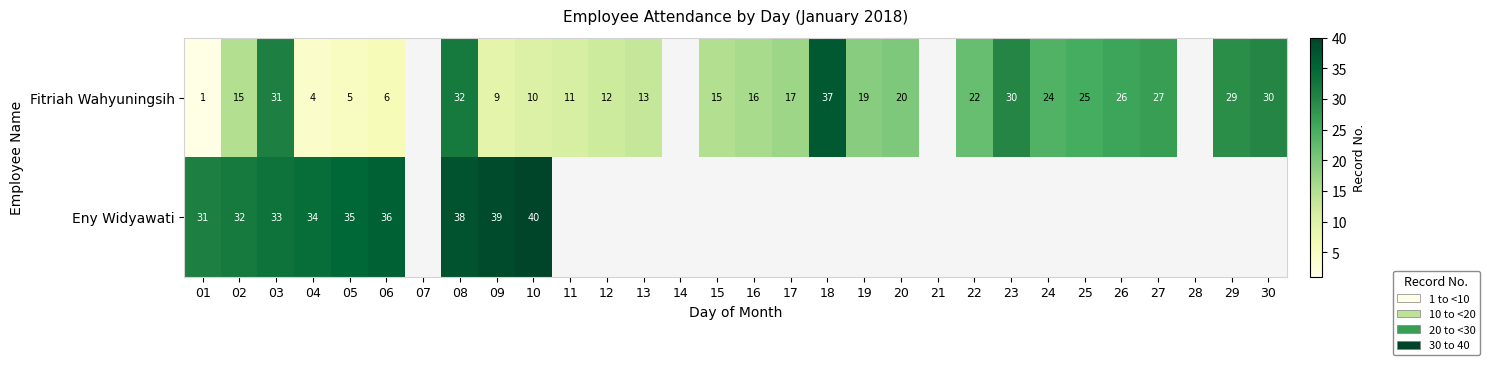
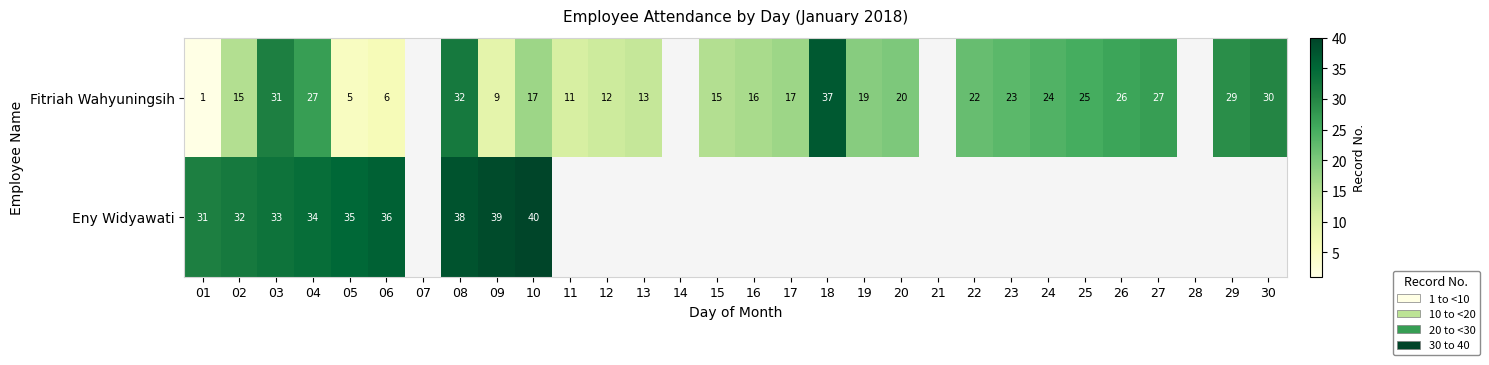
Fitriah Wahyuningsih, 04: 4 -> 27
Fitriah Wahyuningsih, 10: 10 -> 17
Fitriah Wahyuningsih, 23: 30 -> 23
